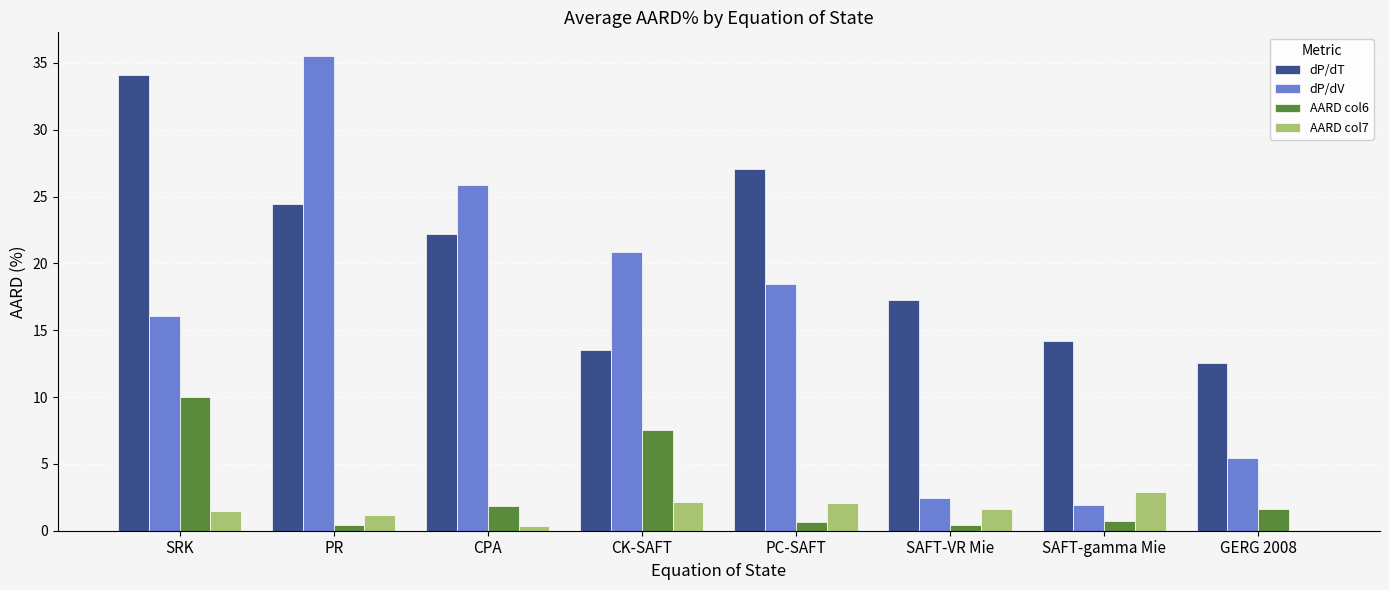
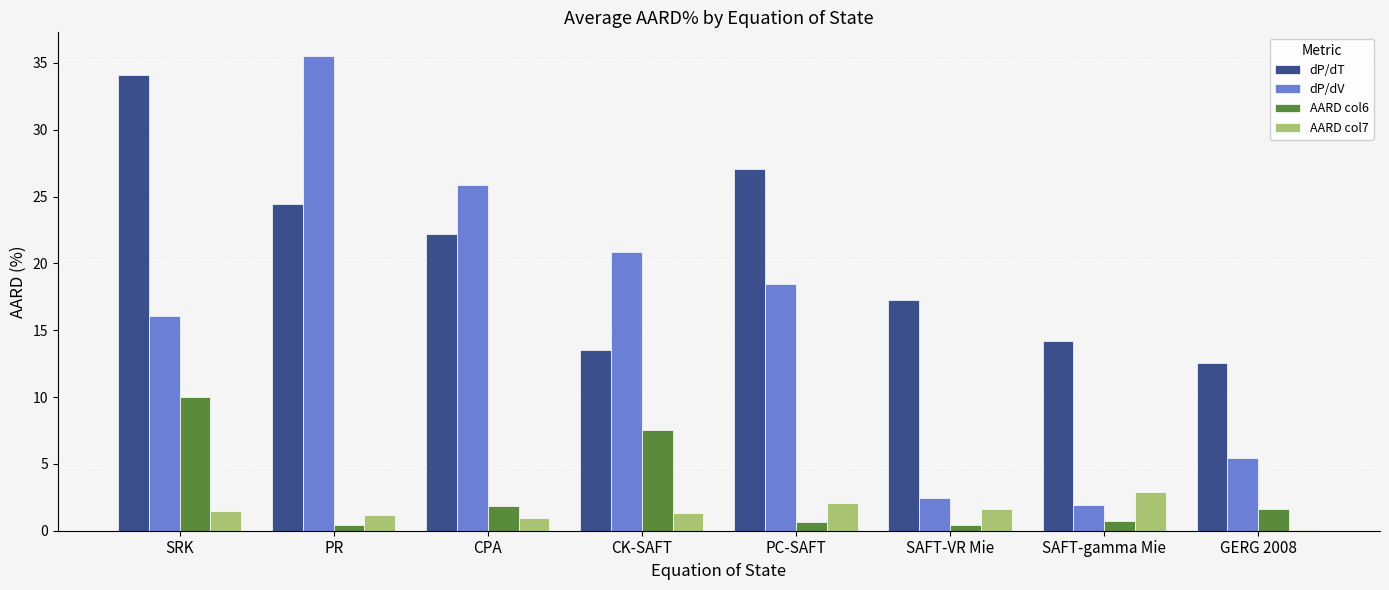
AARD col7, CPA: 0.4 -> 1.0
AARD col7, CK-SAFT: 2.2 -> 1.3
